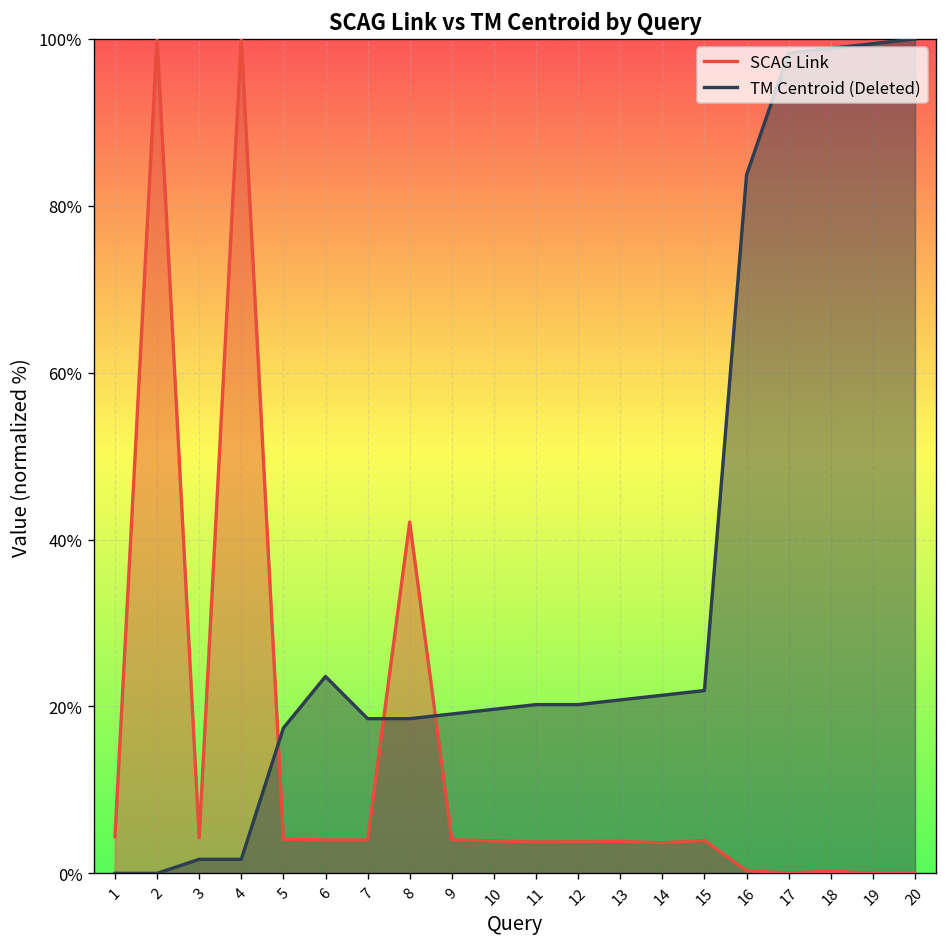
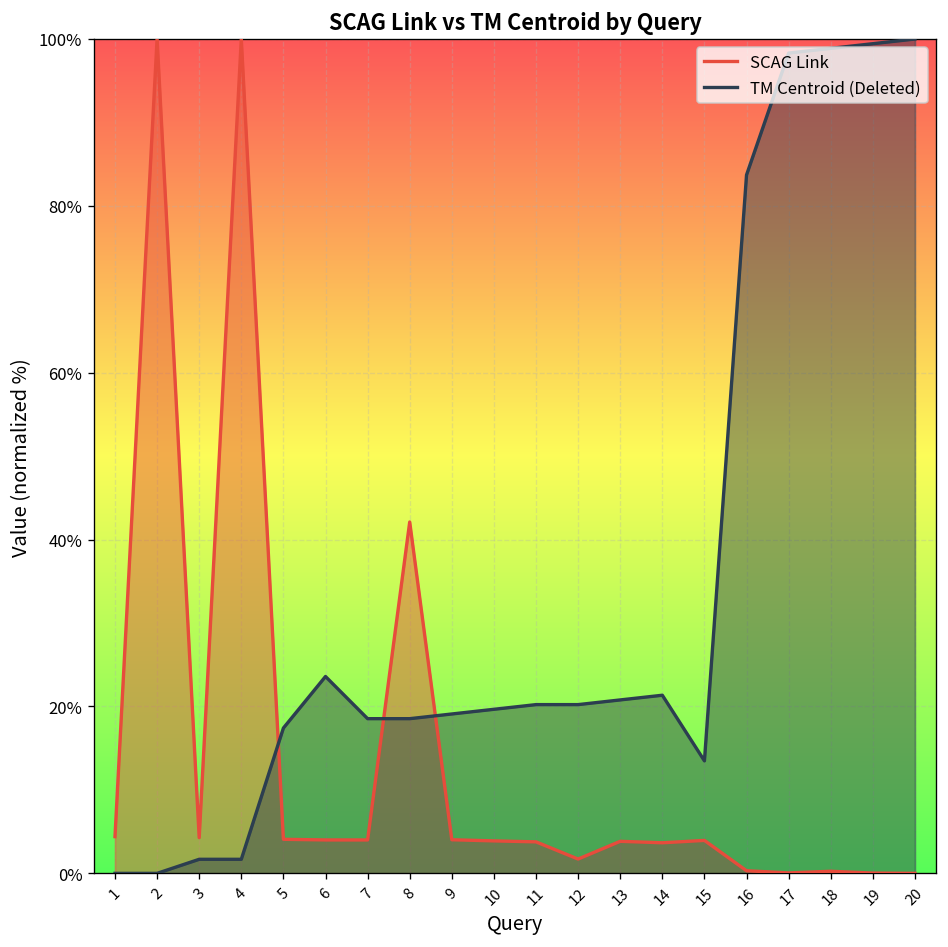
SCAG Link, 12: 4% -> 2%
TM Centroid (Deleted), 15: 22% -> 13%
